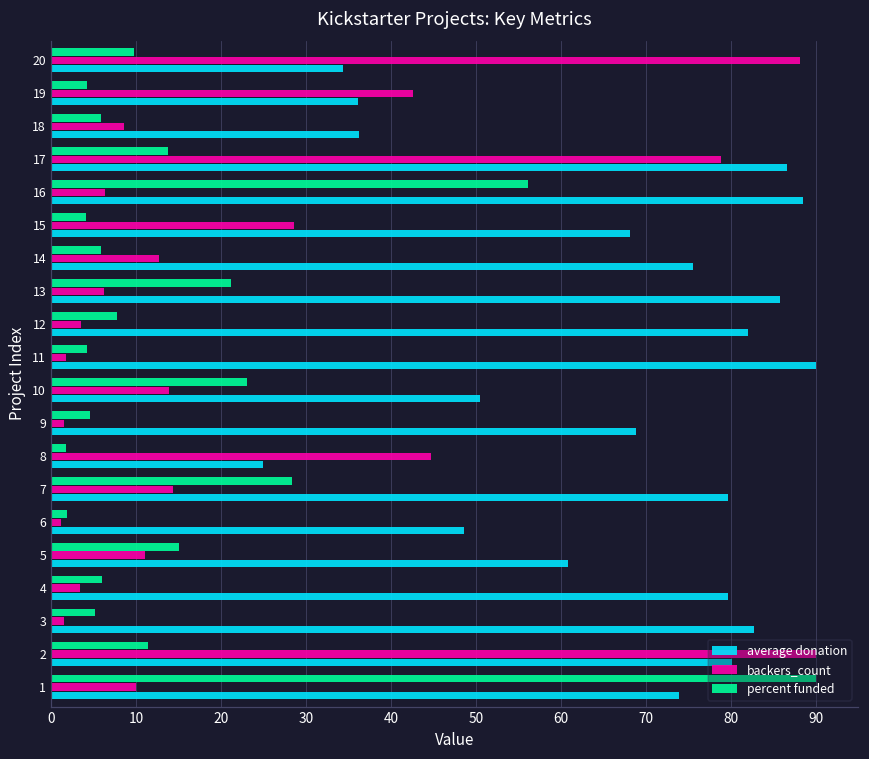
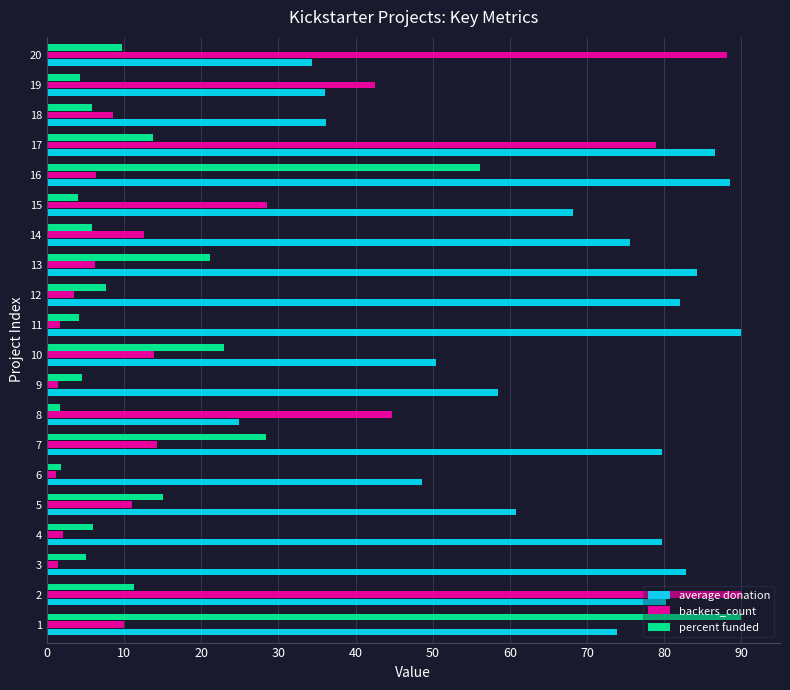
average donation, 13: 86 -> 84
average donation, 9: 69 -> 58
backers_count, 4: 3 -> 2
